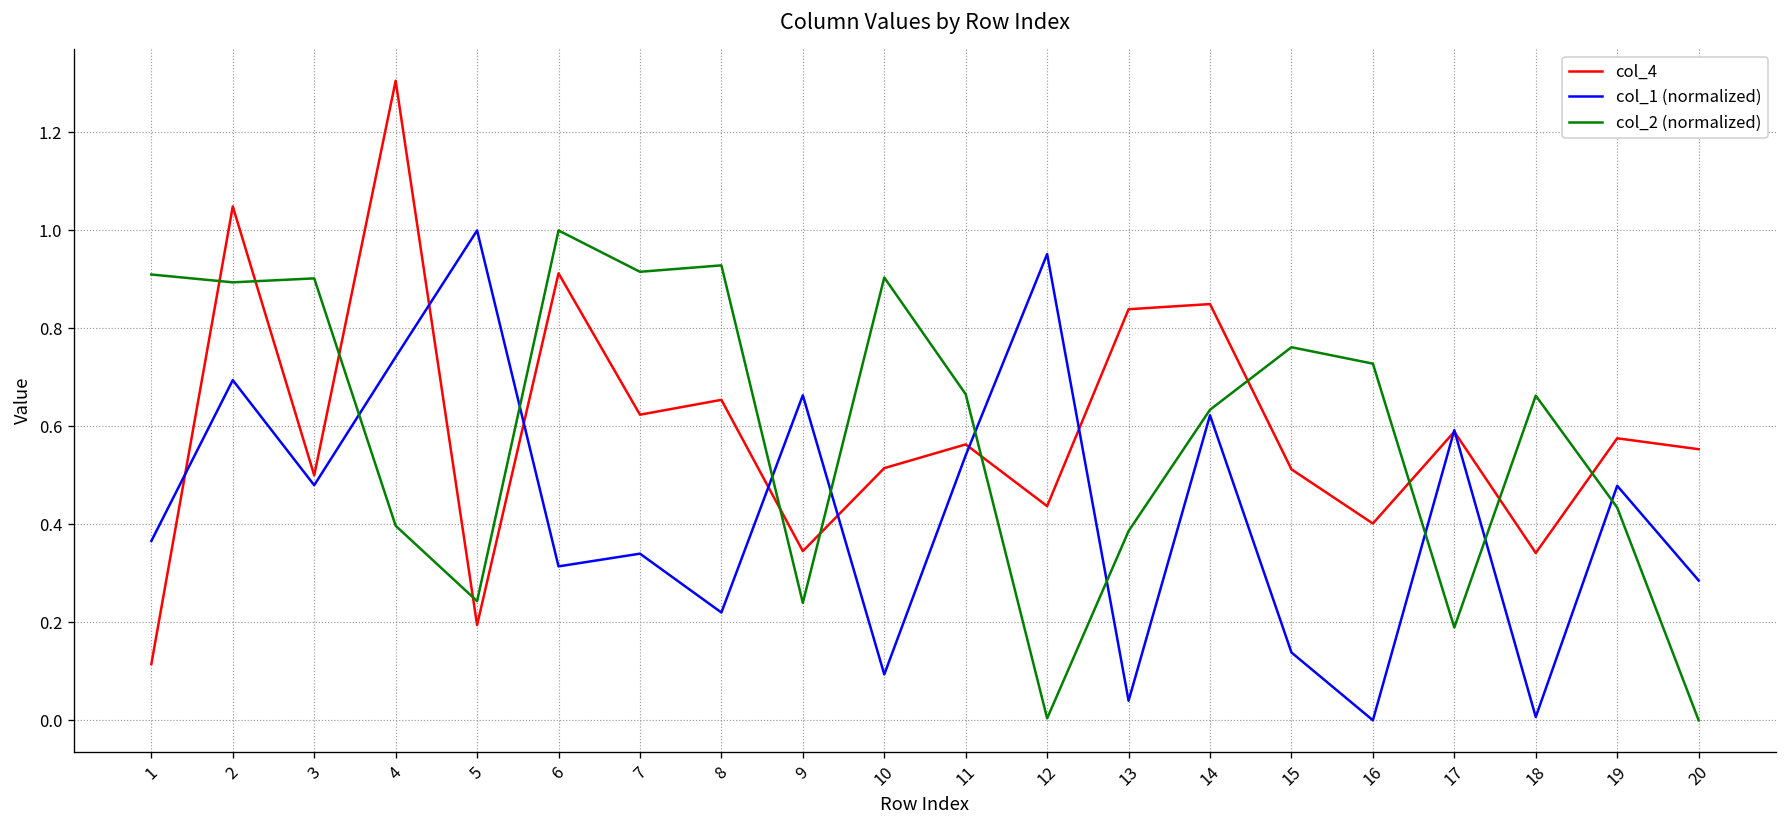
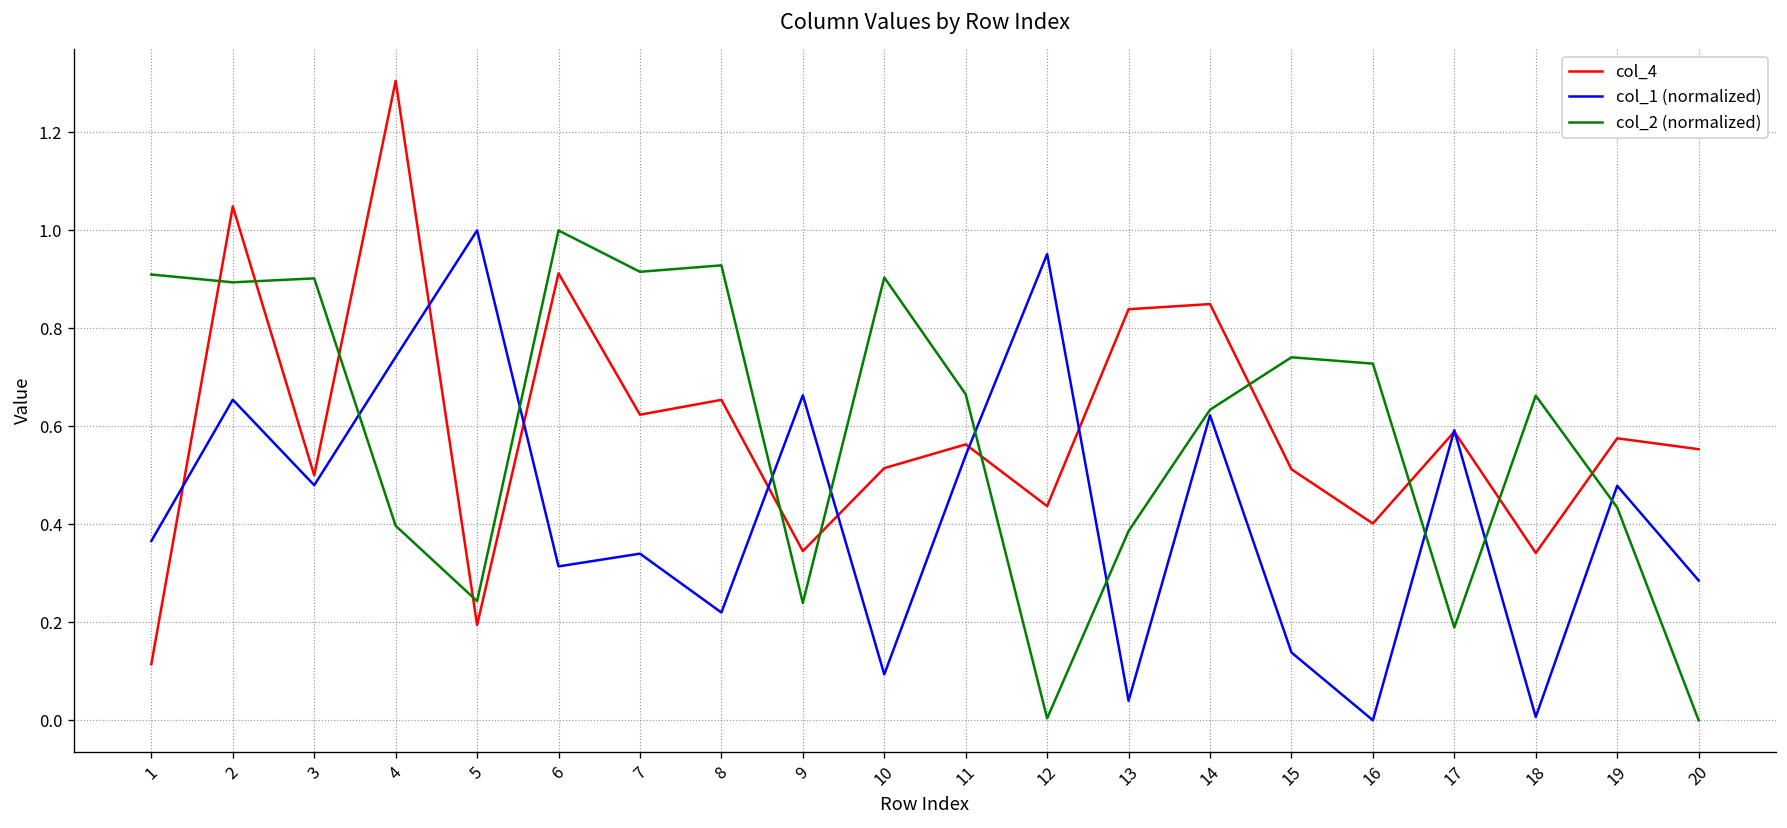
col_1 (normalized), 2: 0.69 -> 0.65
col_2 (normalized), 15: 0.76 -> 0.74
